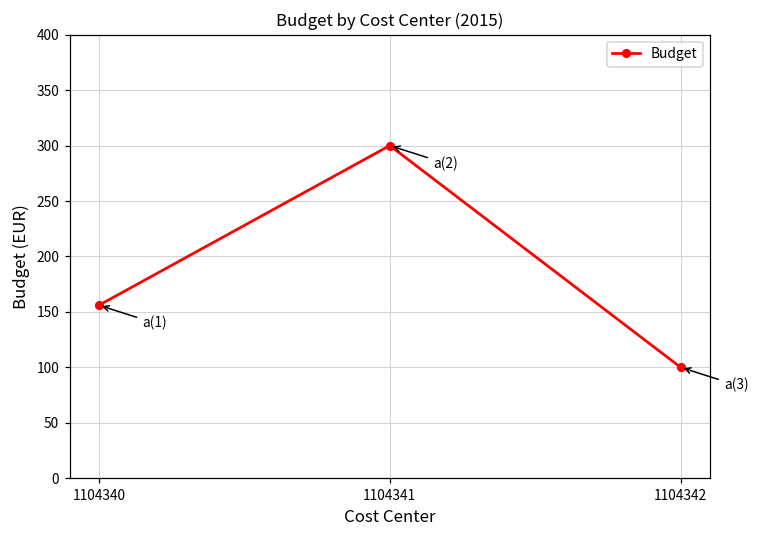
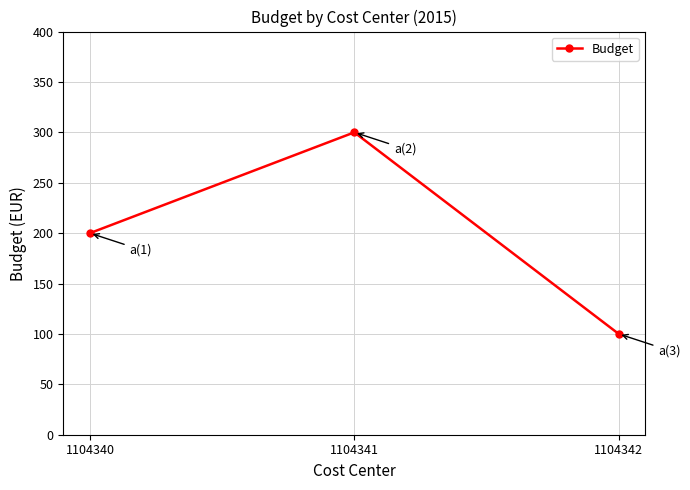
1104340: 156 -> 200
